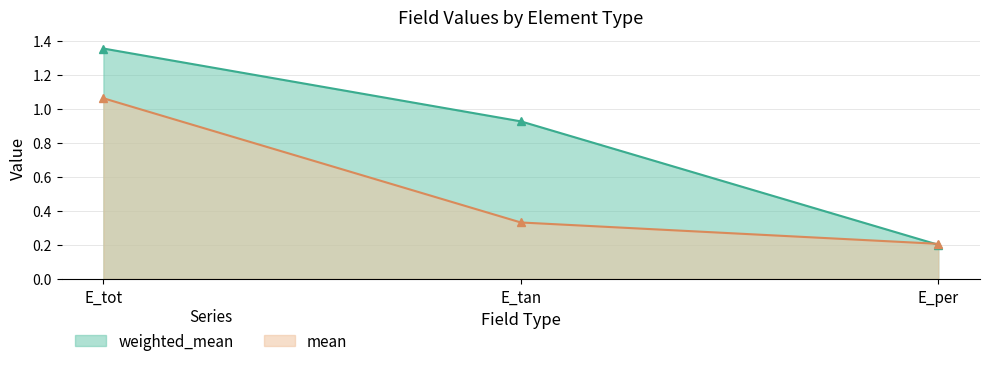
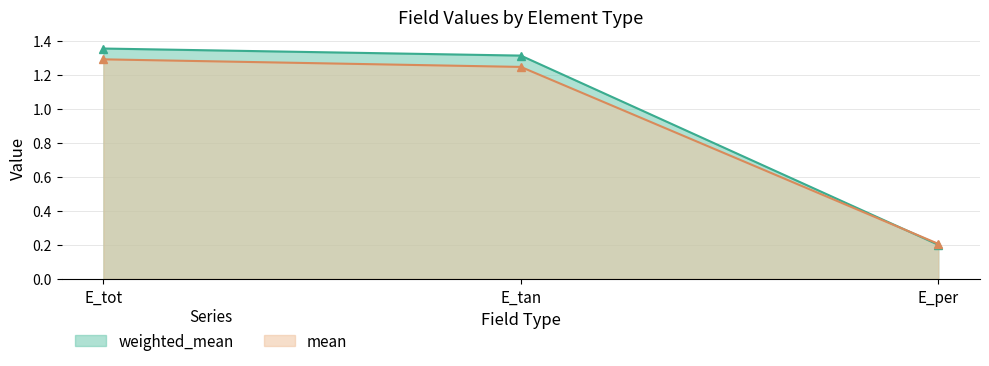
mean, E_tot: 1.06 -> 1.29
weighted_mean, E_tan: 0.93 -> 1.31
mean, E_tan: 0.33 -> 1.25
